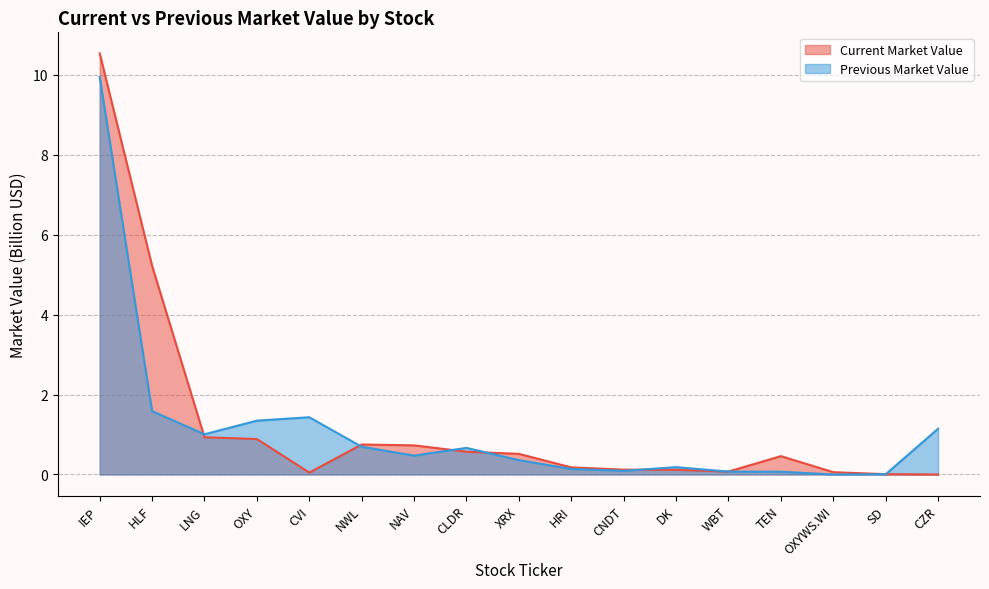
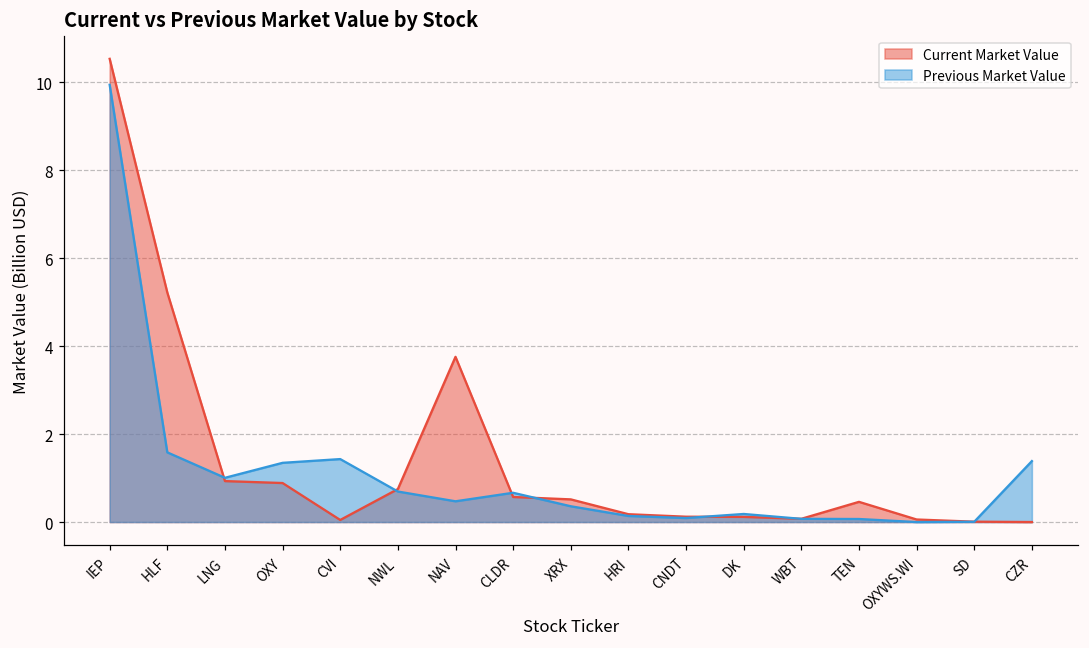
Current Market Value, NAV: 0.7 -> 3.8
Previous Market Value, CZR: 1.1 -> 1.4
